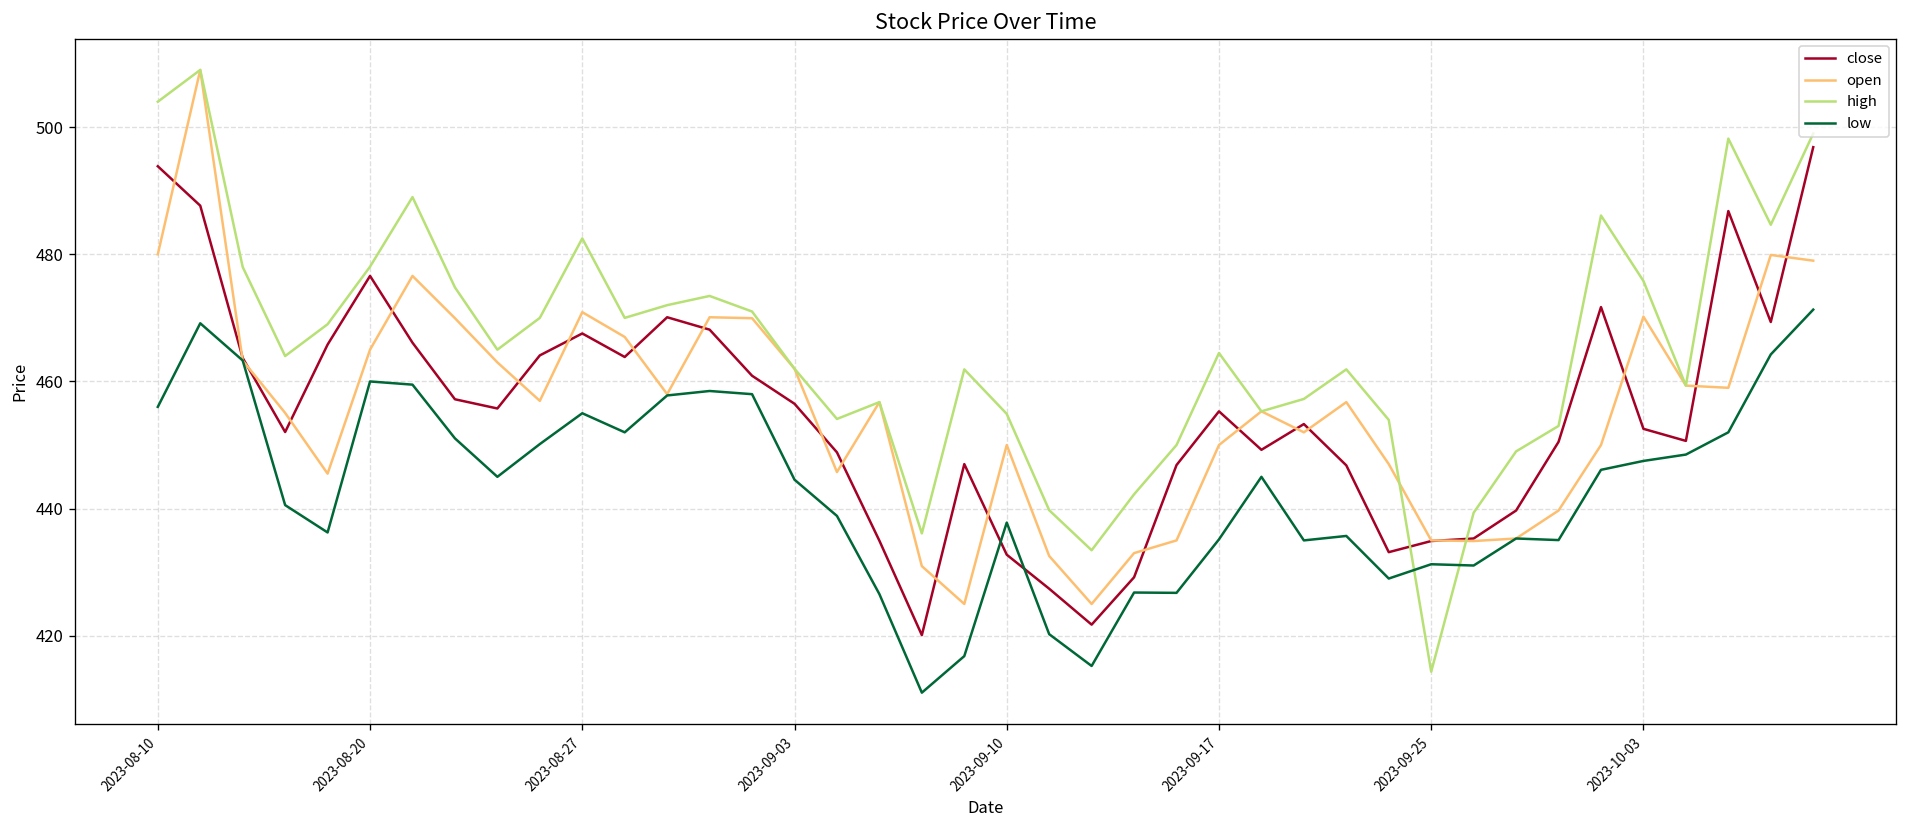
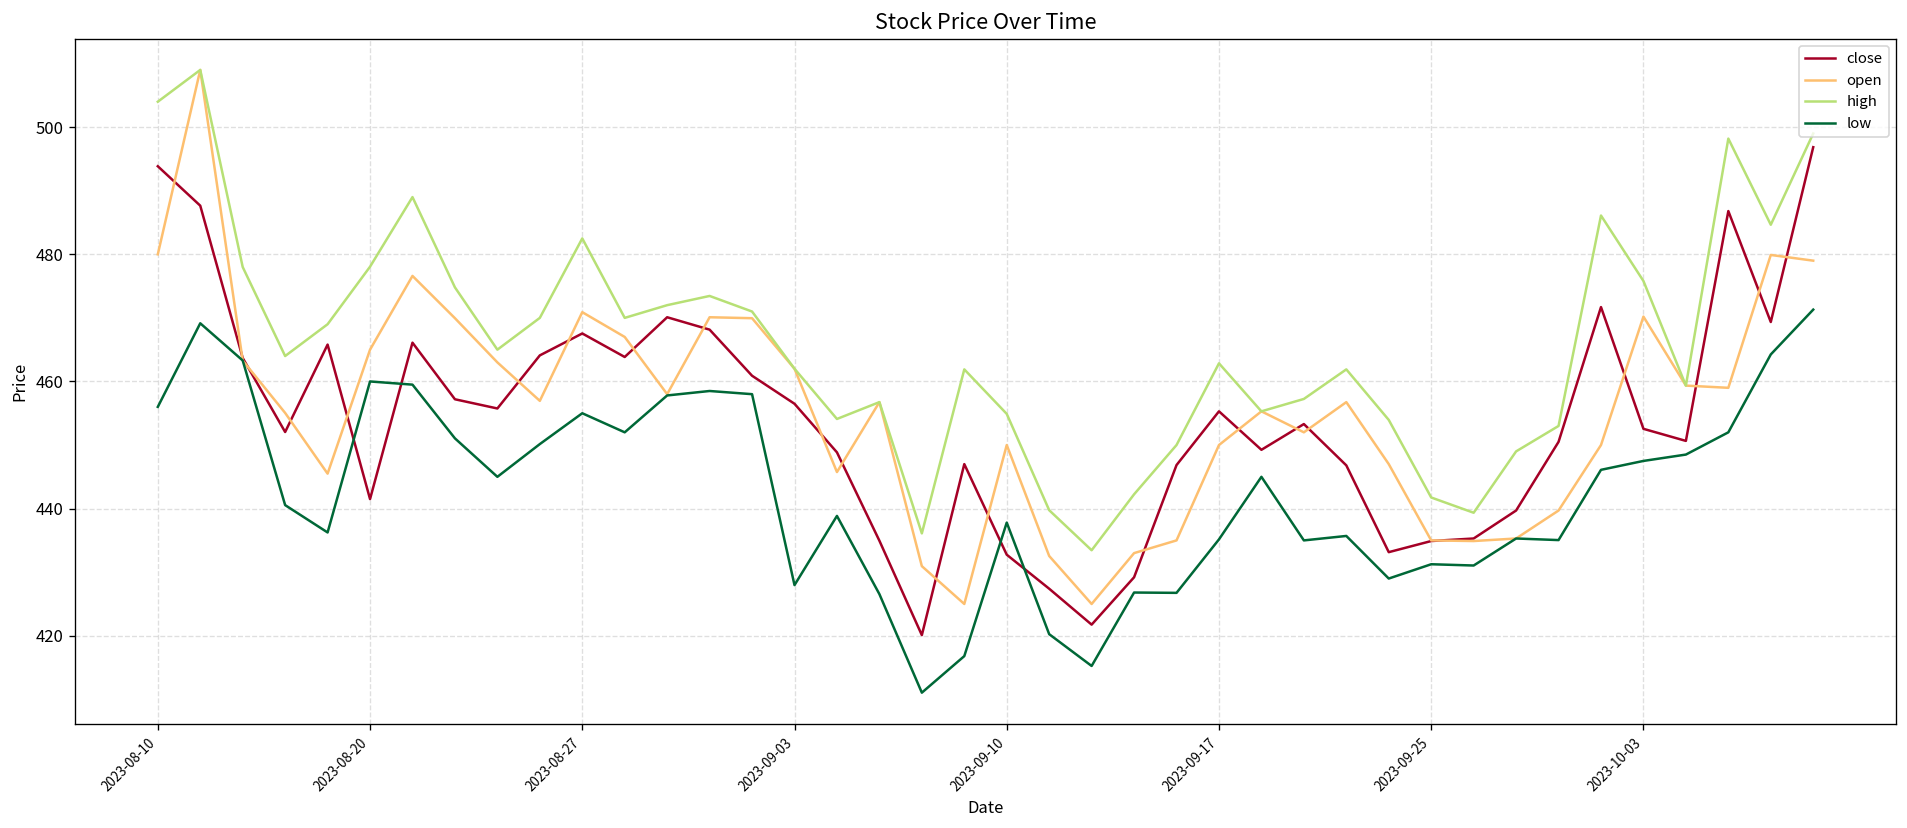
close, 2023-08-20: 477 -> 442
low, 2023-09-03: 445 -> 428
high, 2023-09-17: 464 -> 463
high, 2023-09-25: 414 -> 442
